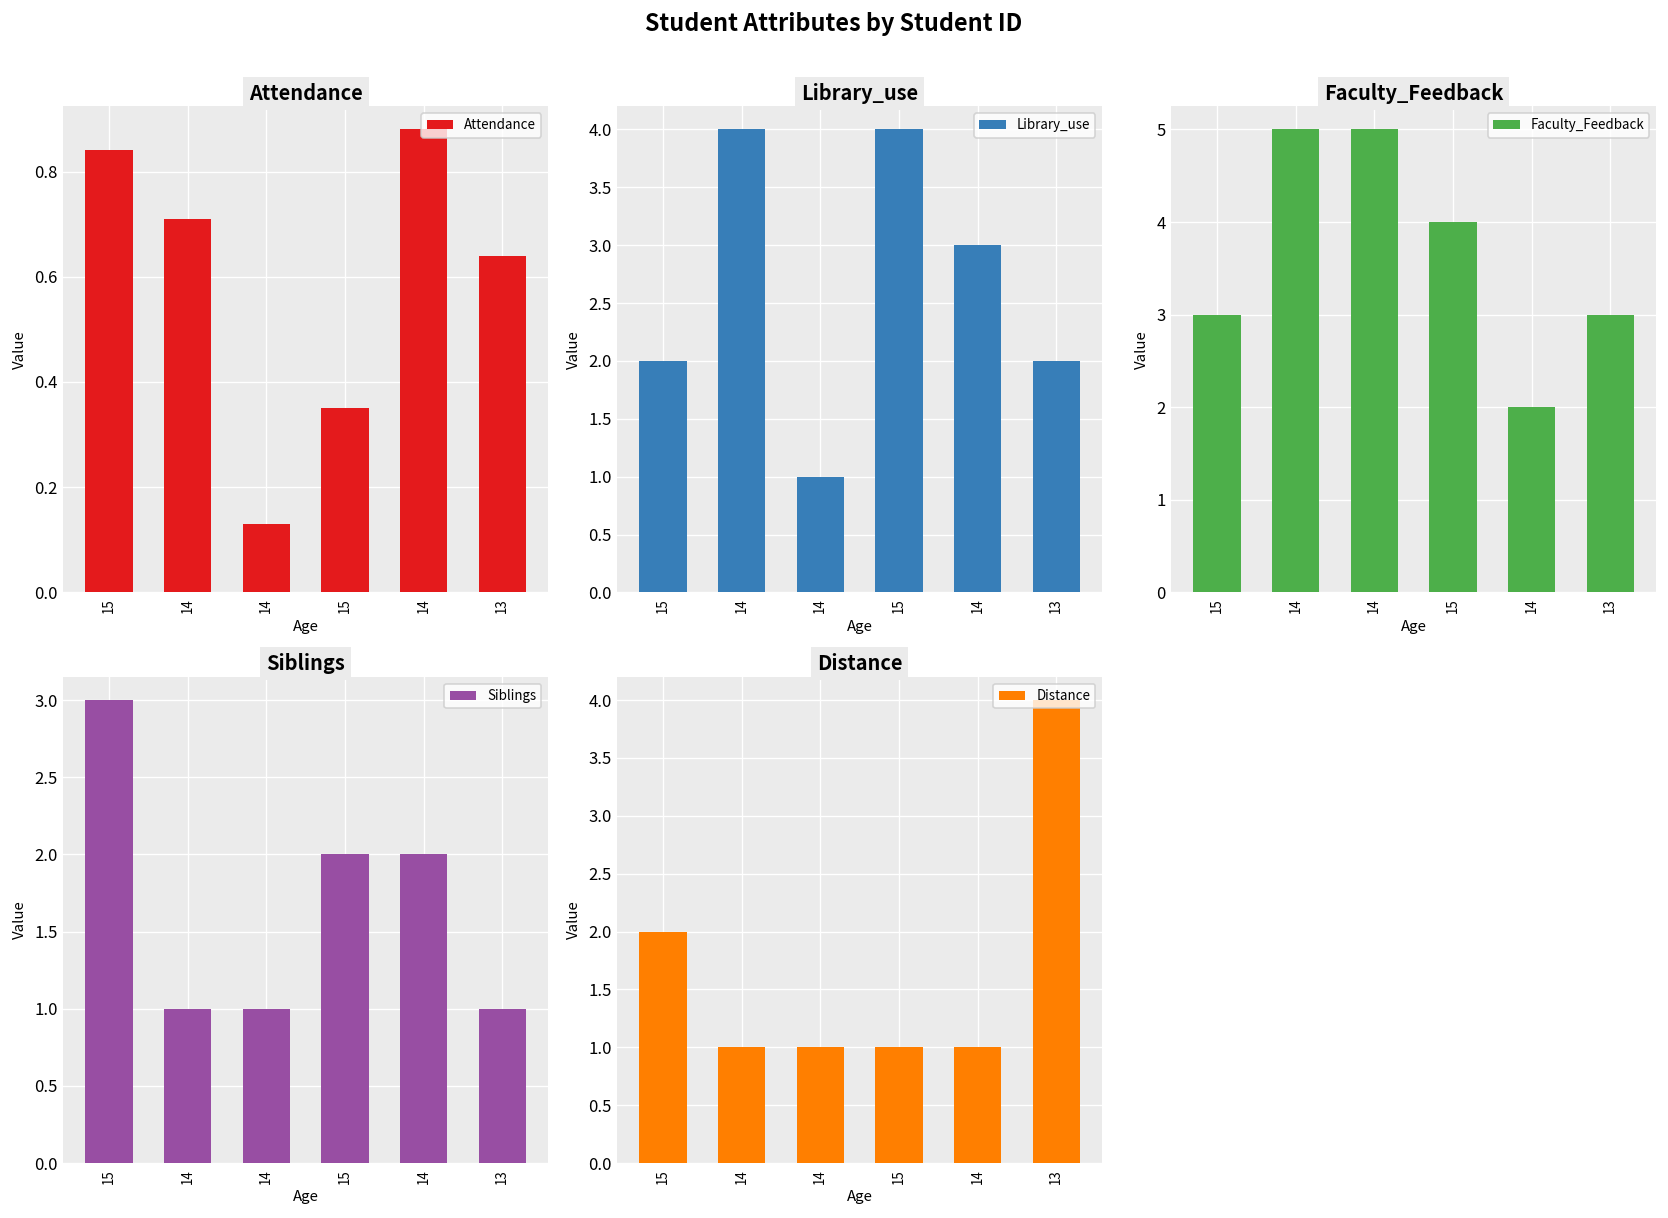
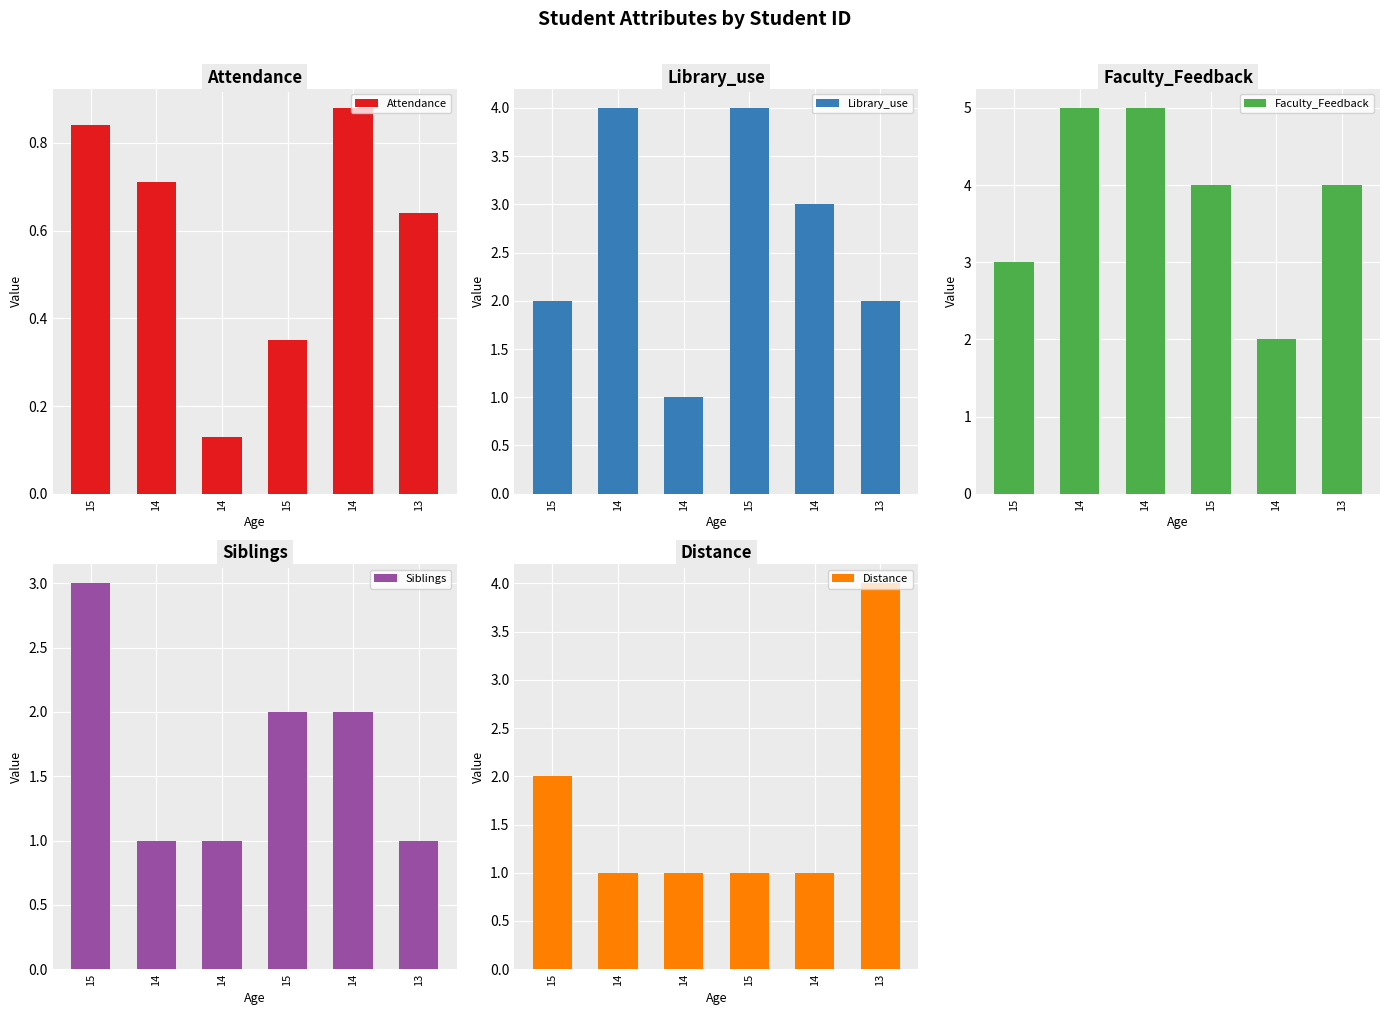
Faculty_Feedback, 13: 3 -> 4
